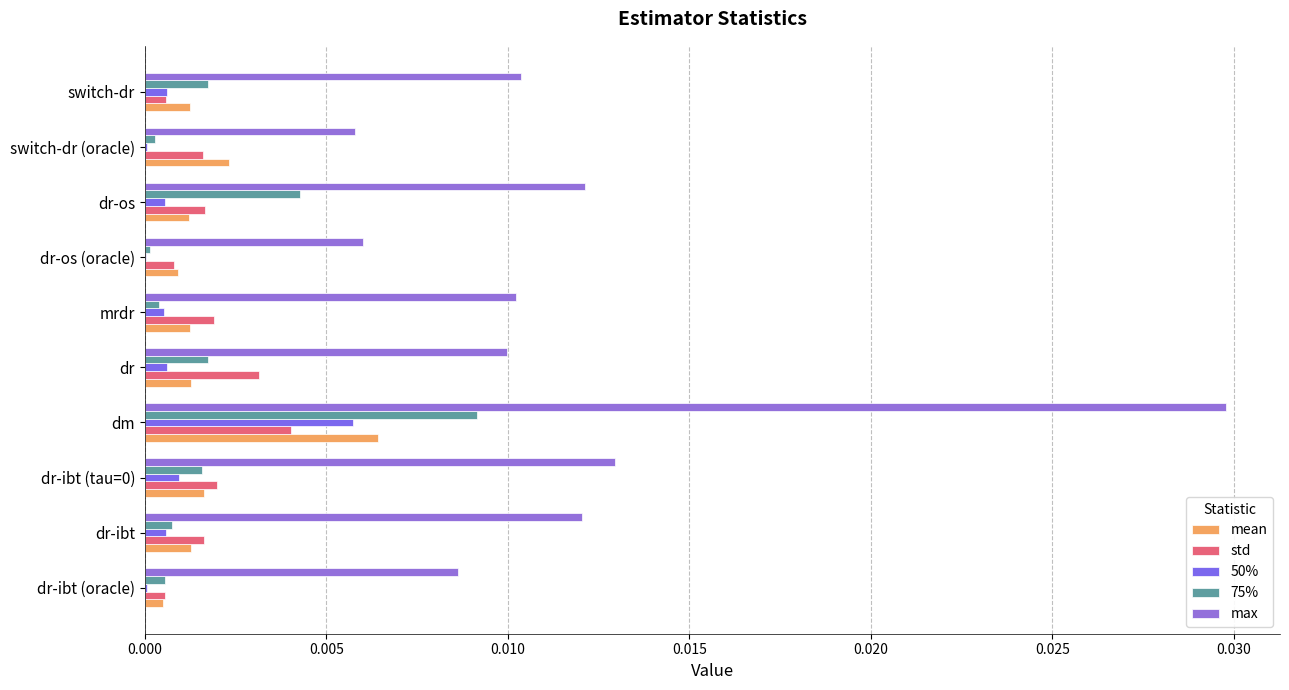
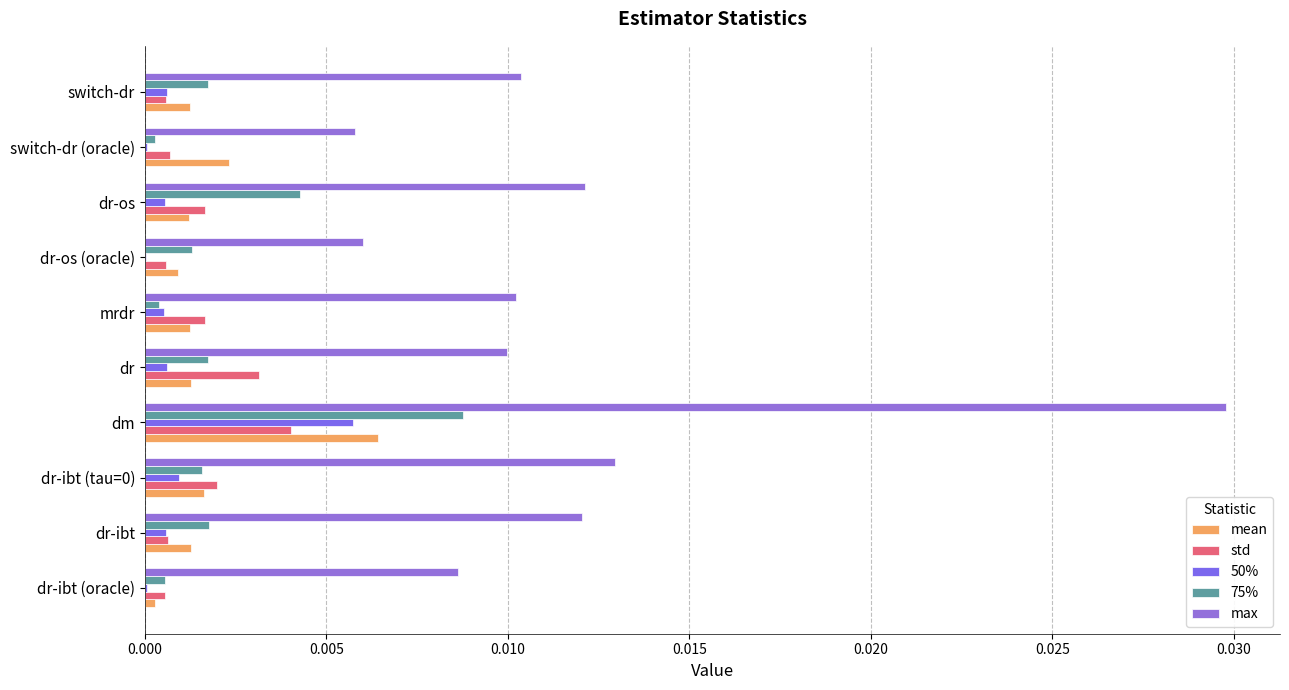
std, switch-dr (oracle): 0.0016 -> 0.0007
75%, dr-os (oracle): 0.0001 -> 0.0013
std, dr-os (oracle): 0.0008 -> 0.0006
std, mrdr: 0.0019 -> 0.0017
75%, dm: 0.0092 -> 0.0088
75%, dr-ibt: 0.0008 -> 0.0018
std, dr-ibt: 0.0016 -> 0.0006
mean, dr-ibt (oracle): 0.0005 -> 0.0003
